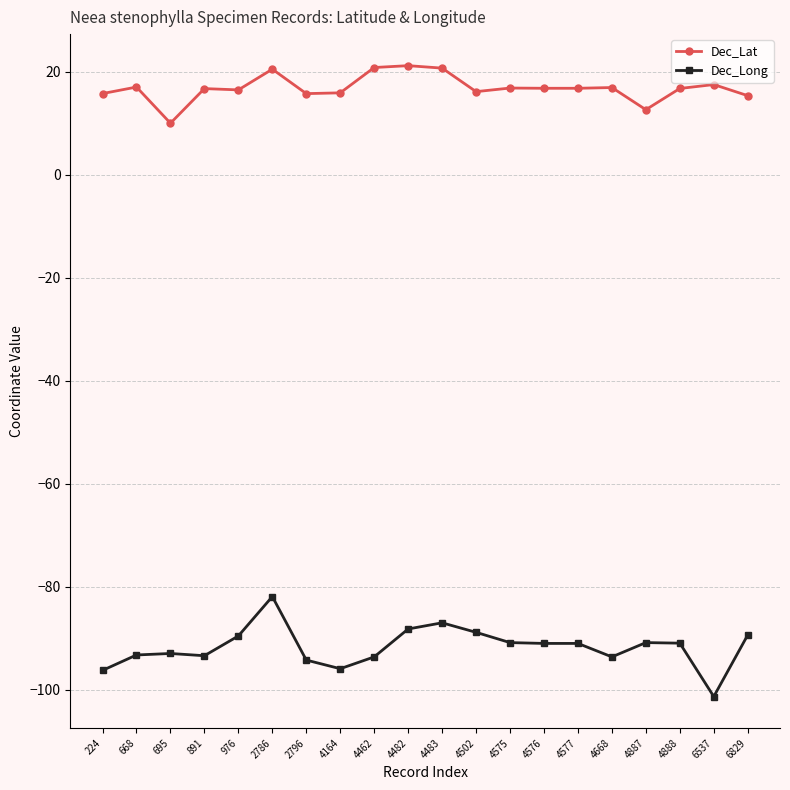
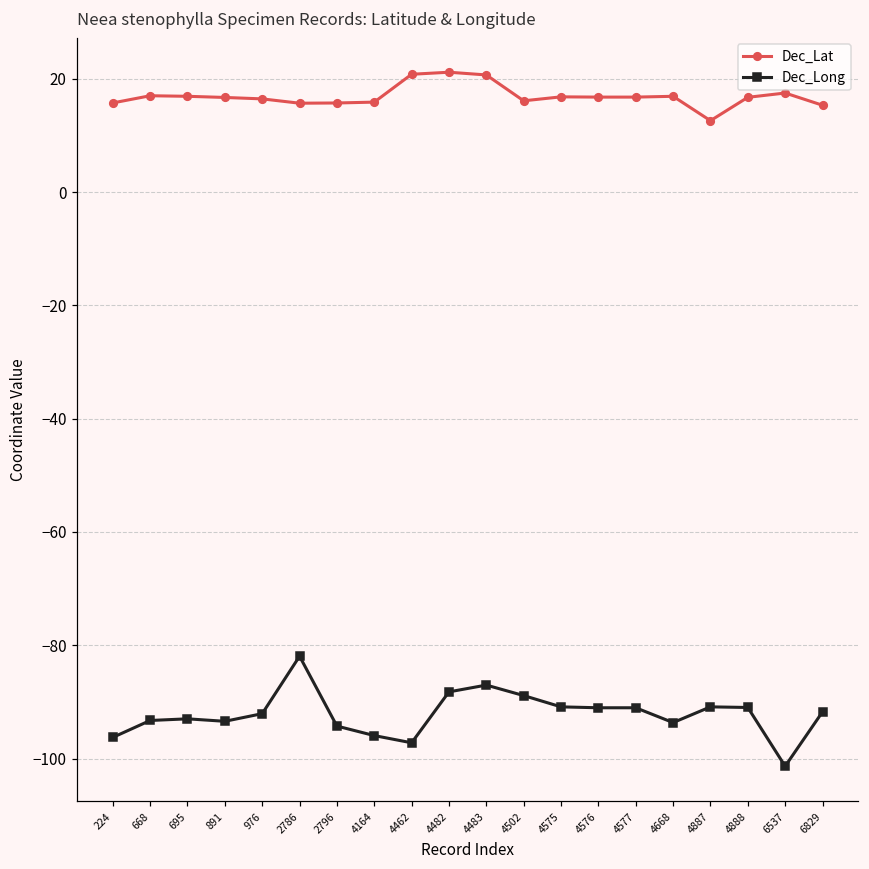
Dec_Lat, 695: 10 -> 17
Dec_Long, 976: -90 -> -92
Dec_Lat, 2786: 20 -> 16
Dec_Long, 4462: -94 -> -97
Dec_Long, 6829: -89 -> -92
